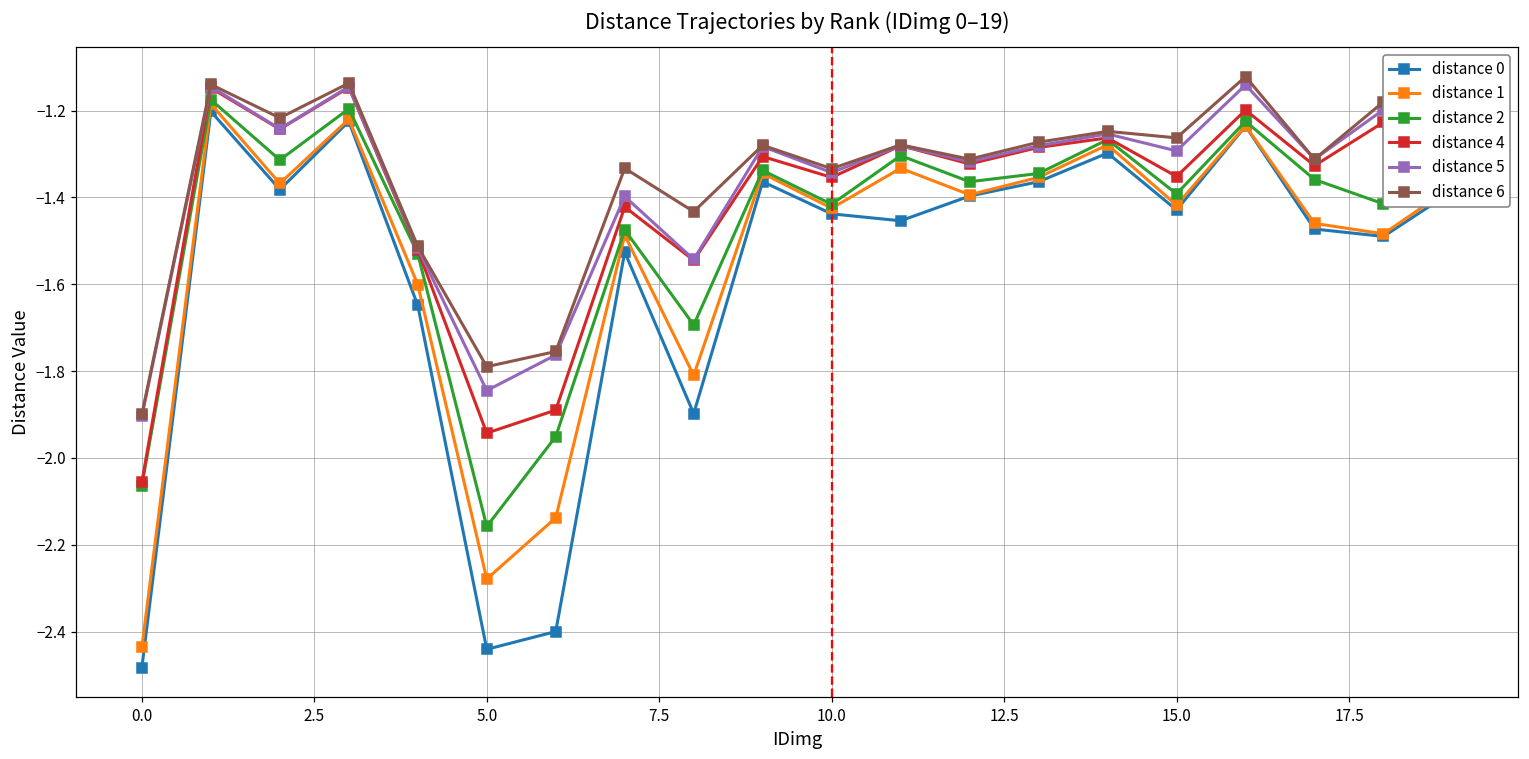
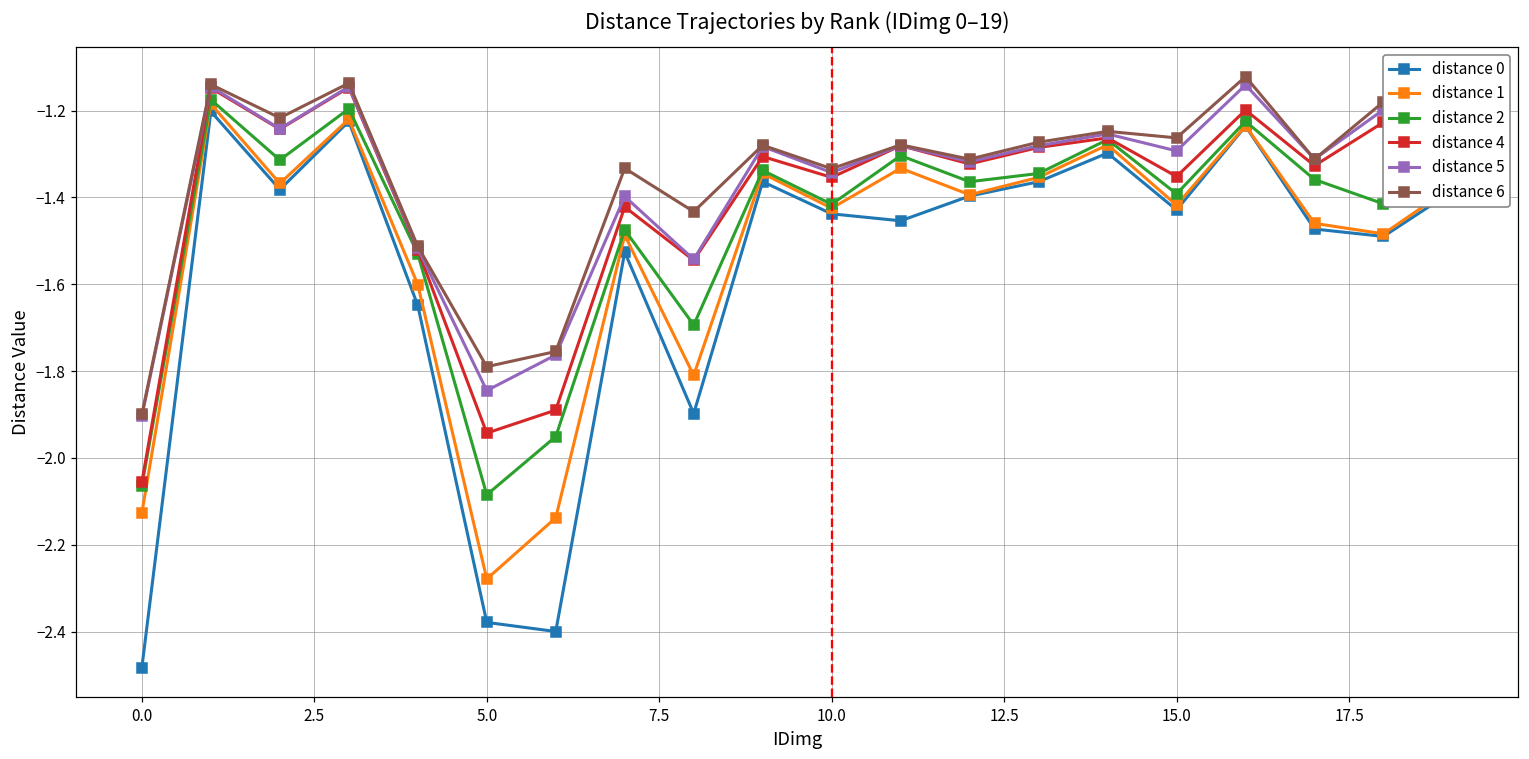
distance 1, 0.0: -2.44 -> -2.13
distance 0, 5.0: -2.44 -> -2.38
distance 2, 5.0: -2.16 -> -2.09
